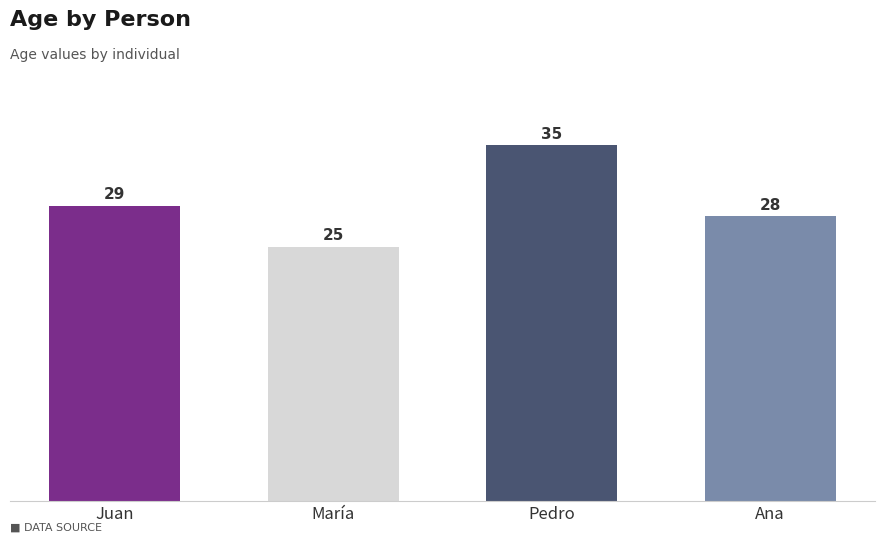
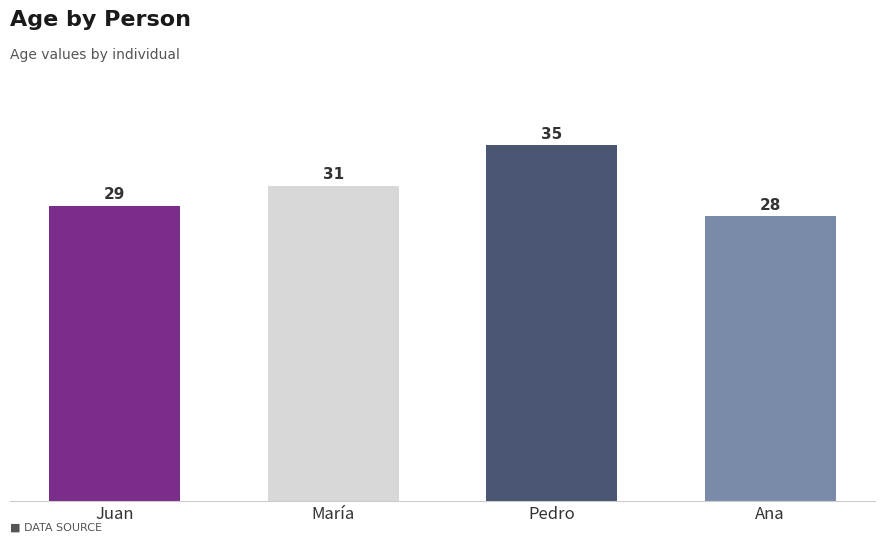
María: 25 -> 31
